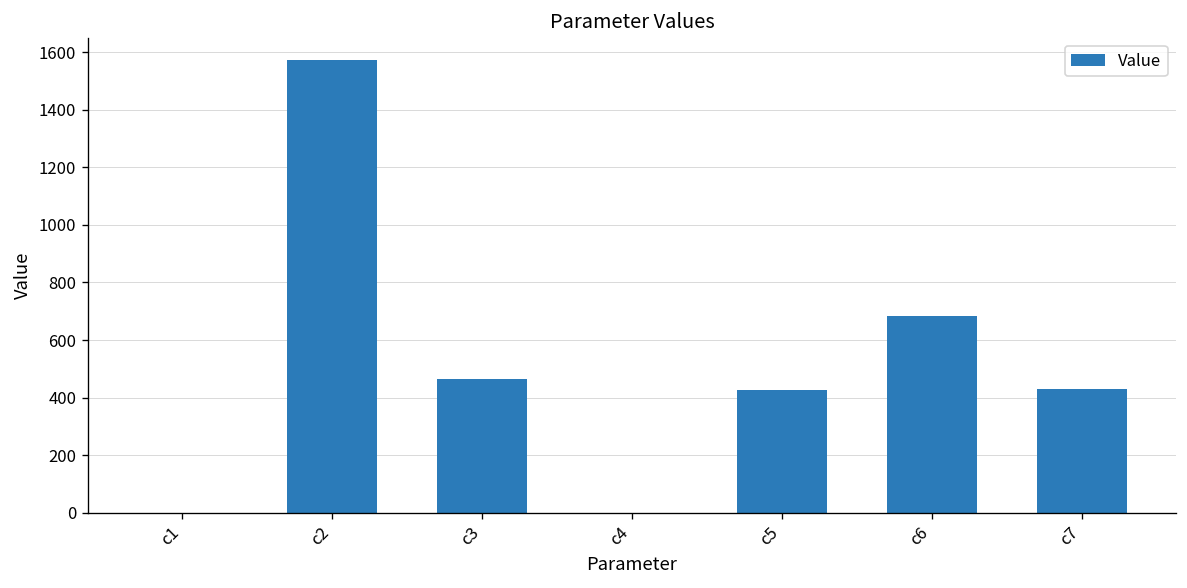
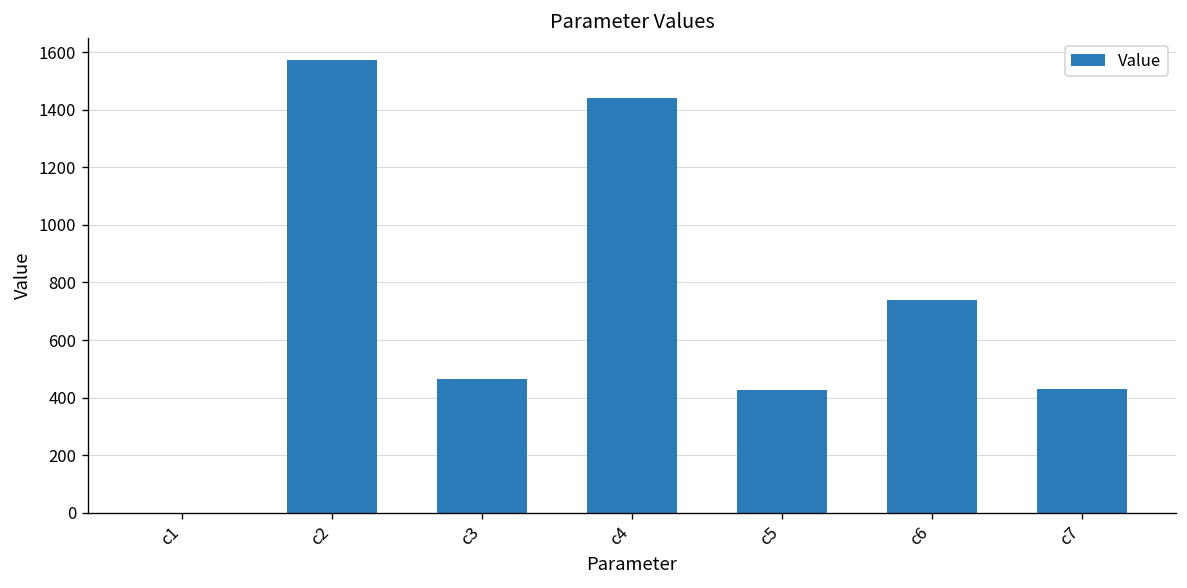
c4: 0 -> 1440
c6: 680 -> 740
